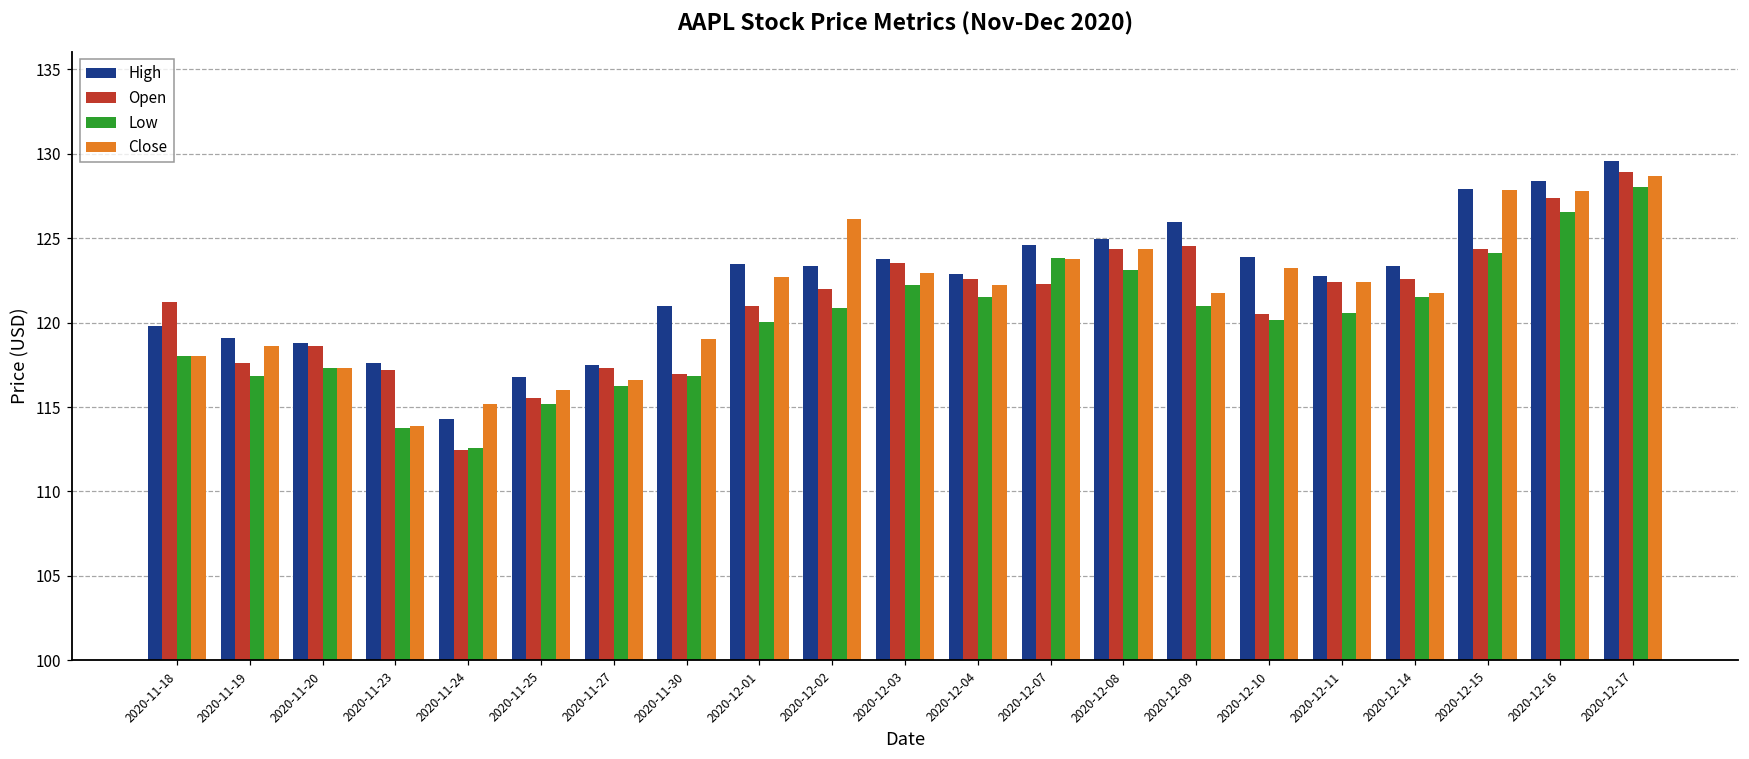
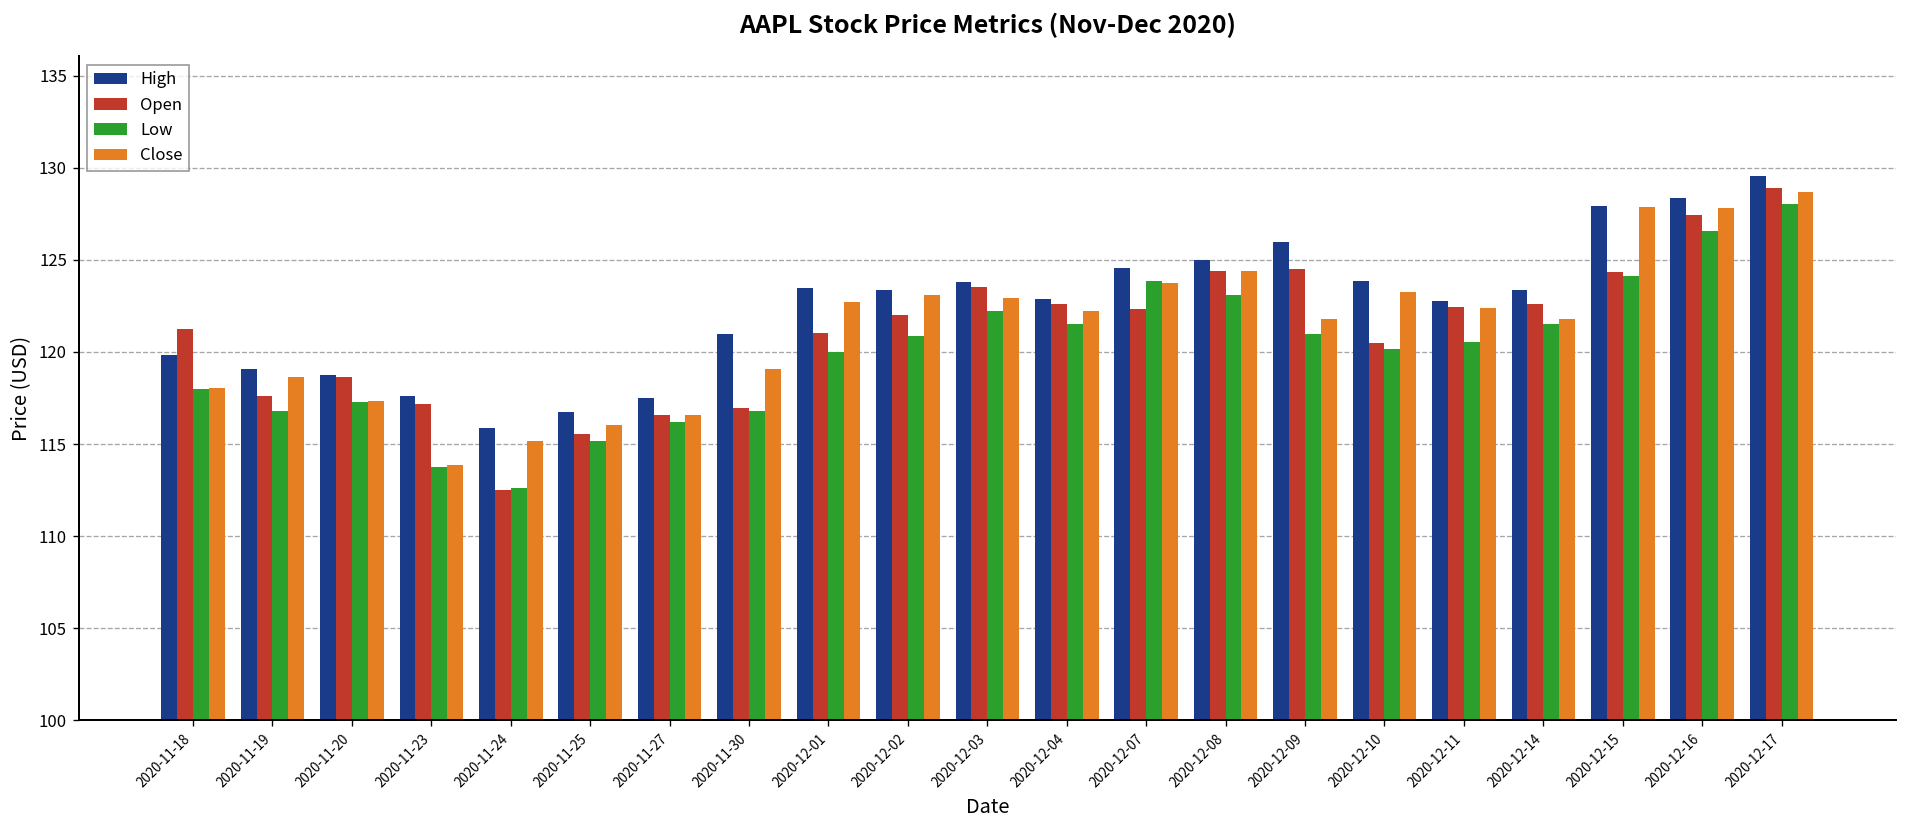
High, 2020-11-24: 114.3 -> 115.8
Open, 2020-11-27: 117.3 -> 116.6
Close, 2020-12-02: 126.2 -> 123.1
